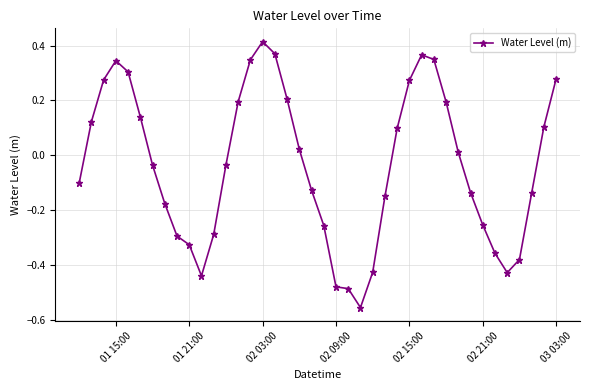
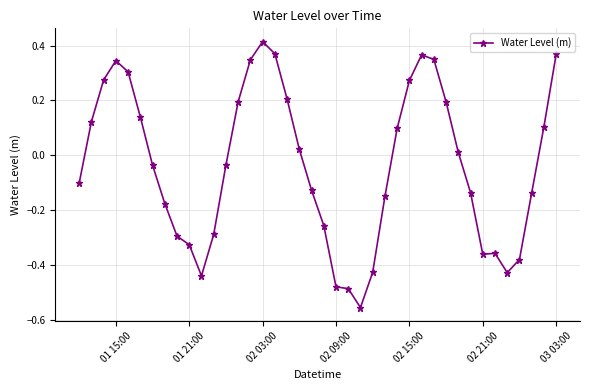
02 21:00: -0.25 -> -0.36
03 03:00: 0.28 -> 0.37
